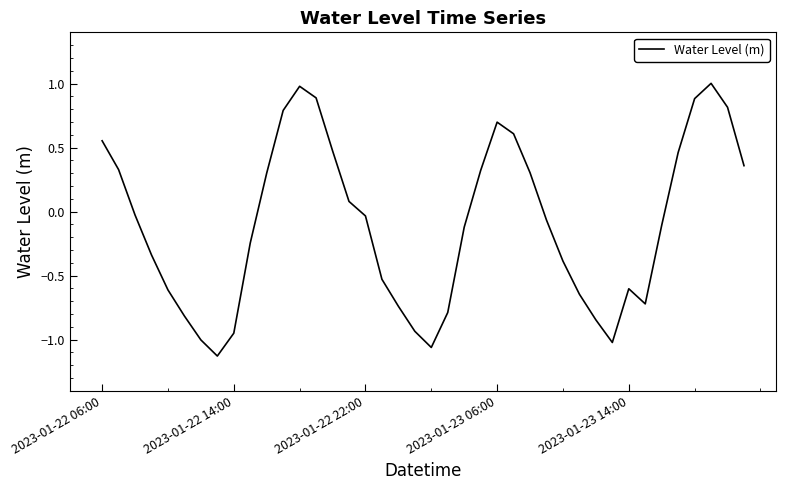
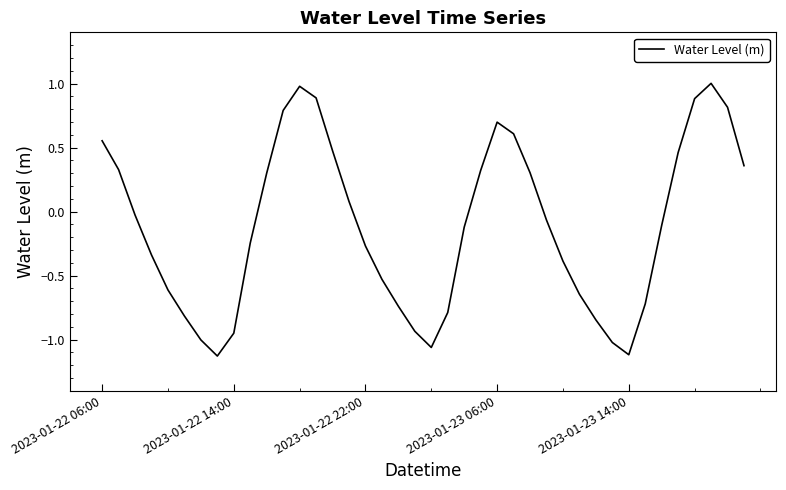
2023-01-22 22:00: -0.03 -> -0.27
2023-01-23 14:00: -0.60 -> -1.12
